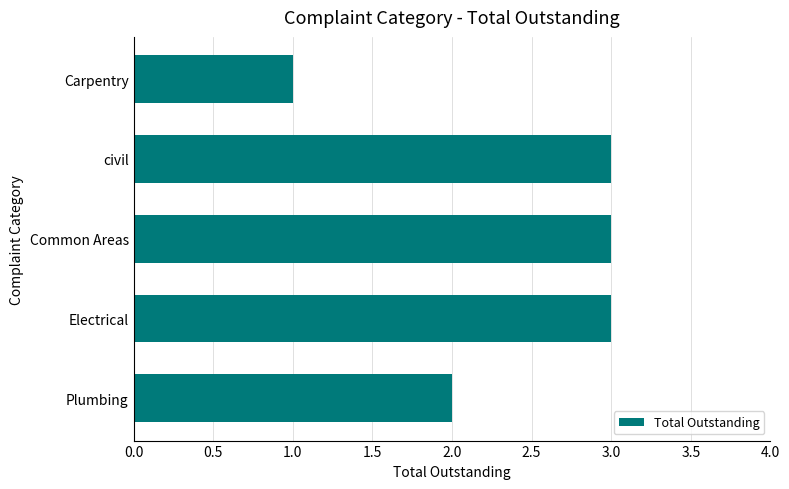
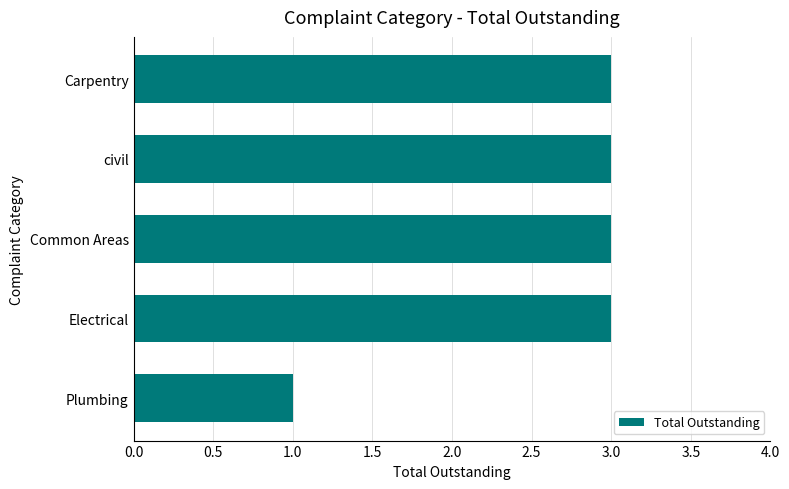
Carpentry: 1 -> 3
Plumbing: 2 -> 1
